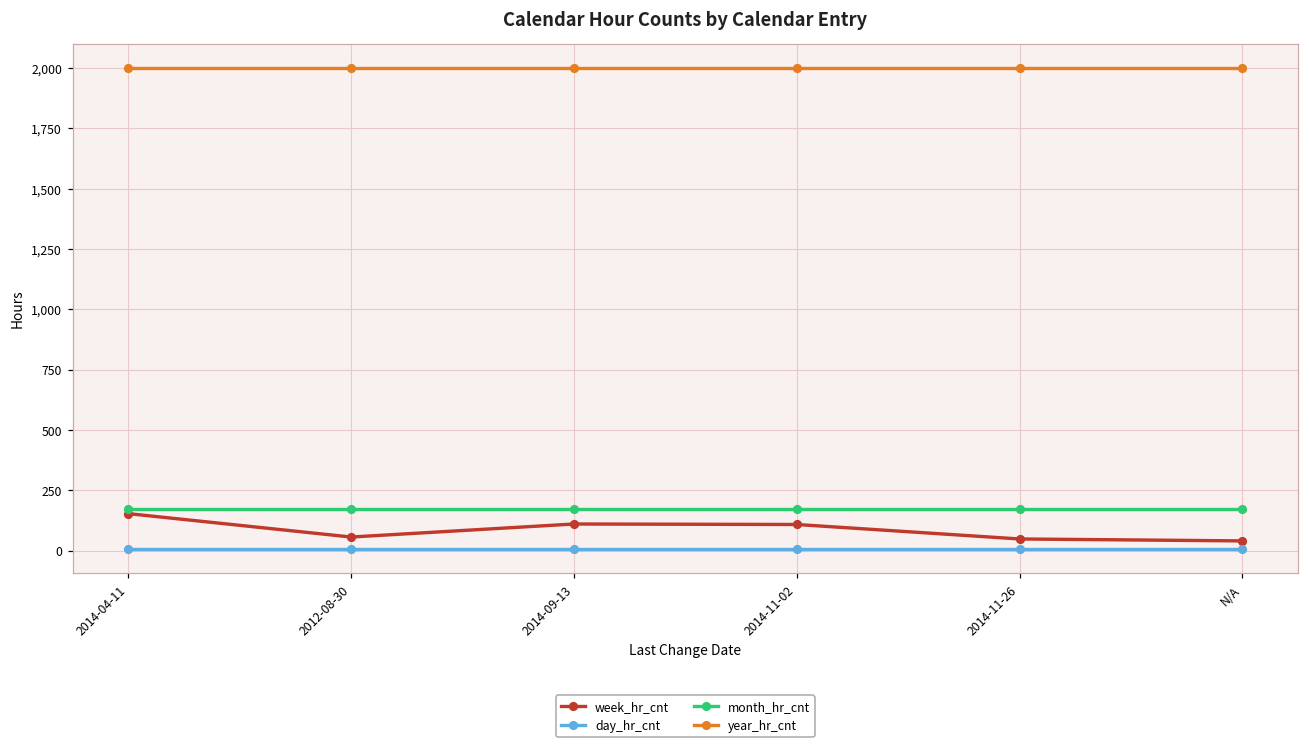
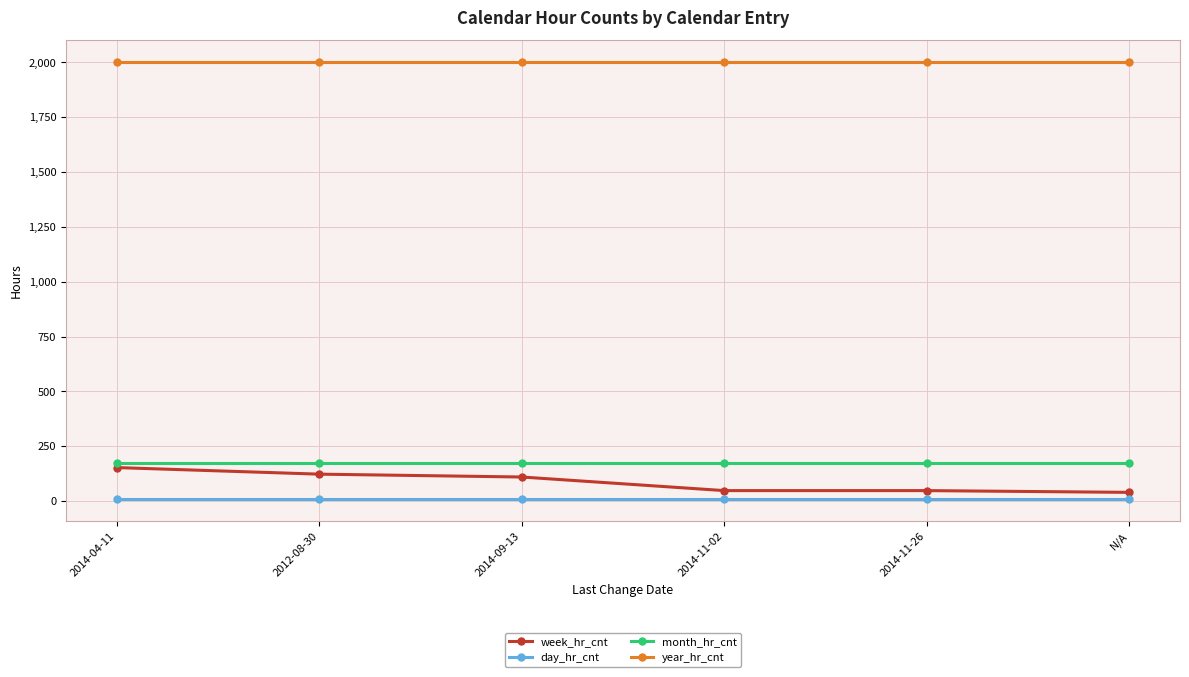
week_hr_cnt, 2012-08-30: 60 -> 120
week_hr_cnt, 2014-11-02: 110 -> 50
